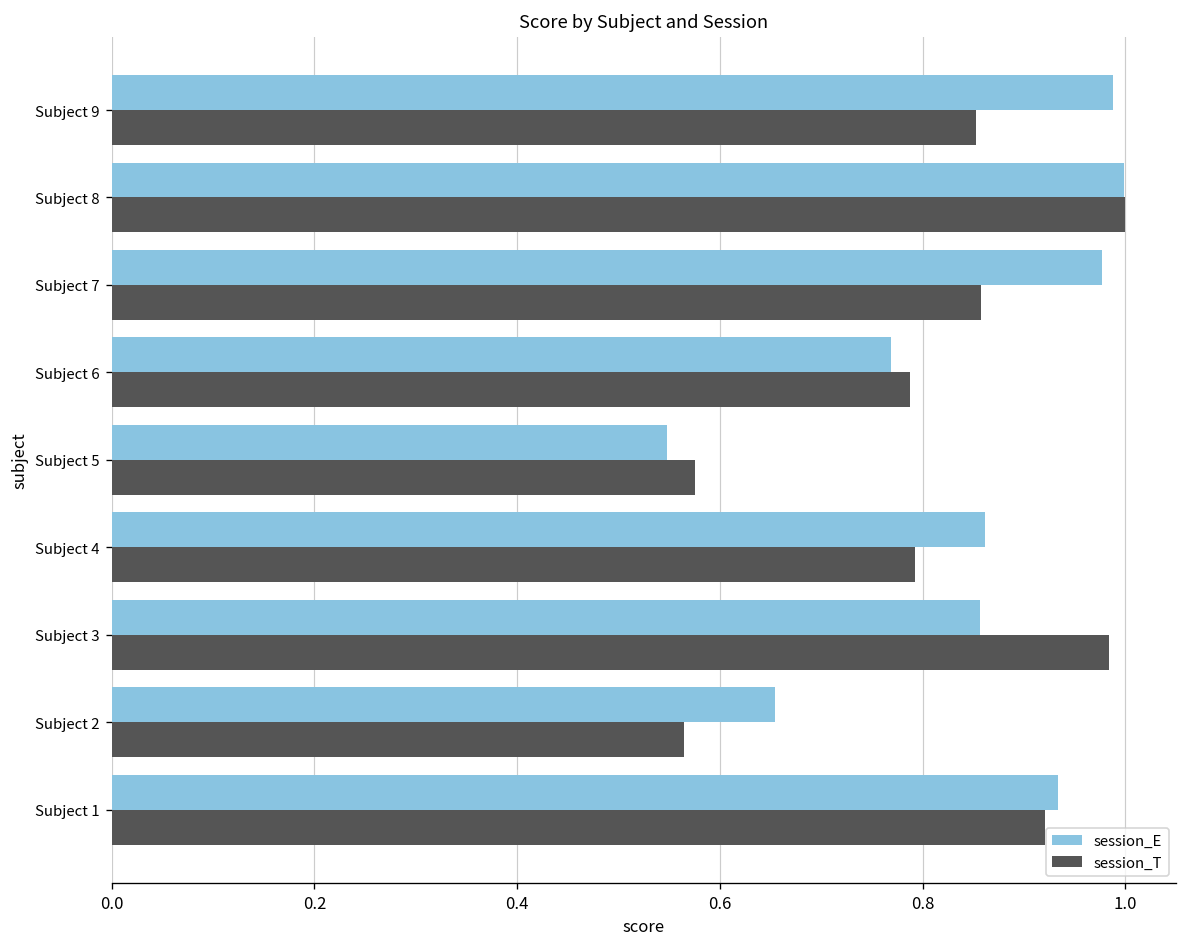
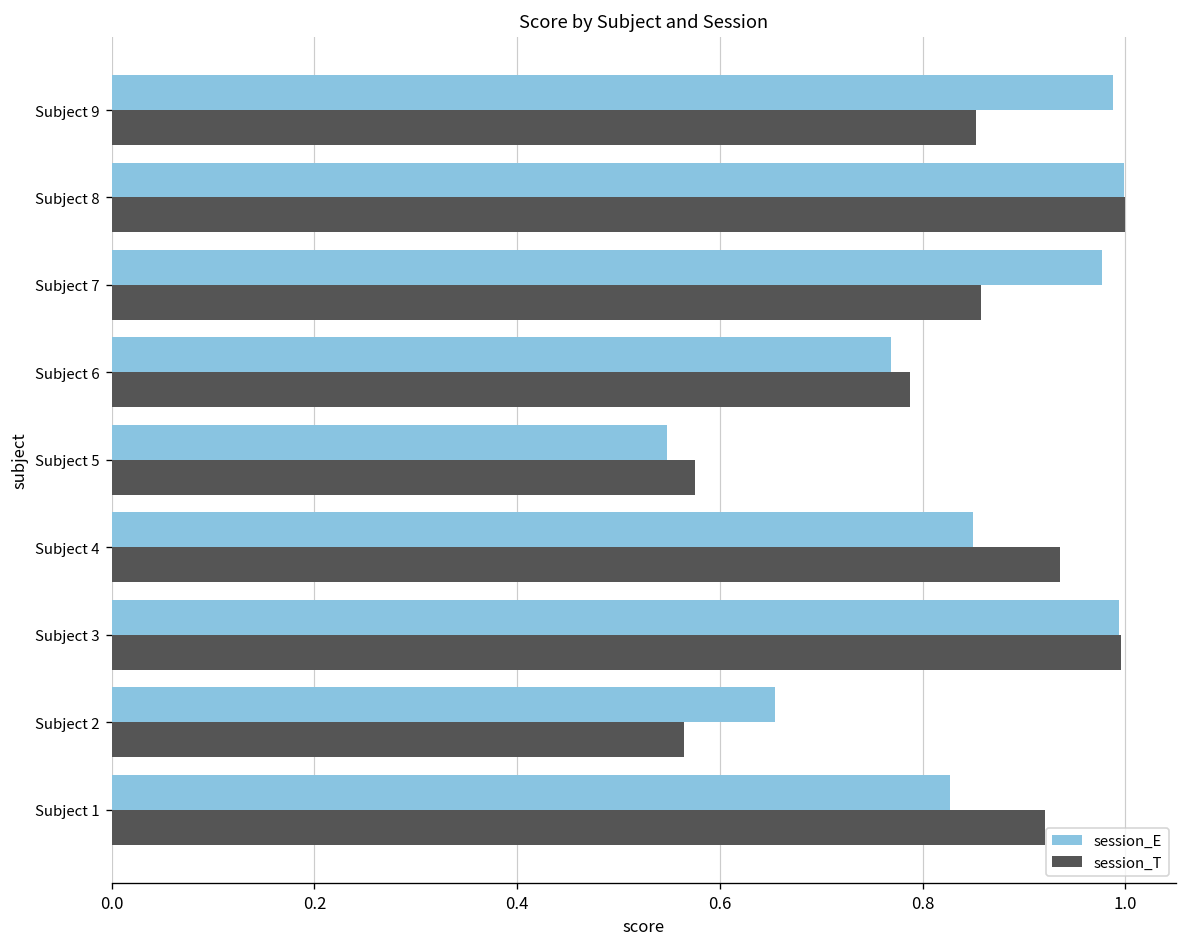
session_E, Subject 4: 0.86 -> 0.85
session_T, Subject 4: 0.79 -> 0.94
session_E, Subject 3: 0.86 -> 0.99
session_T, Subject 3: 0.98 -> 1.00
session_E, Subject 1: 0.93 -> 0.83
